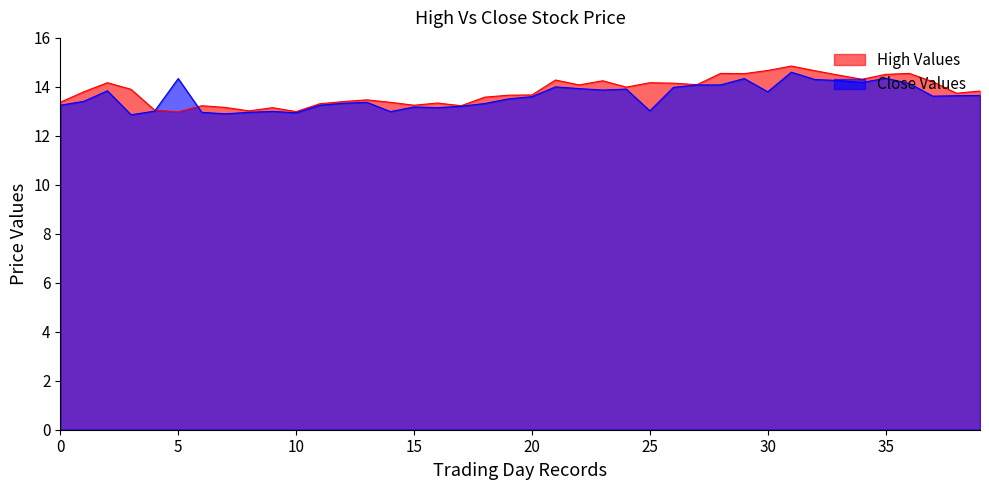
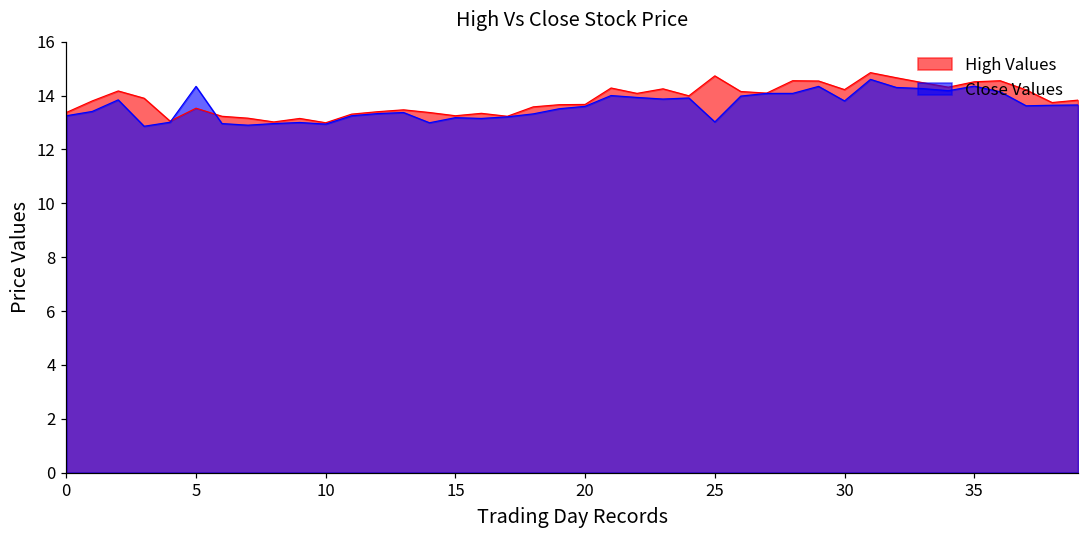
High Values, 5: 13.0 -> 13.5
High Values, 25: 14.2 -> 14.7
High Values, 30: 14.7 -> 14.2
